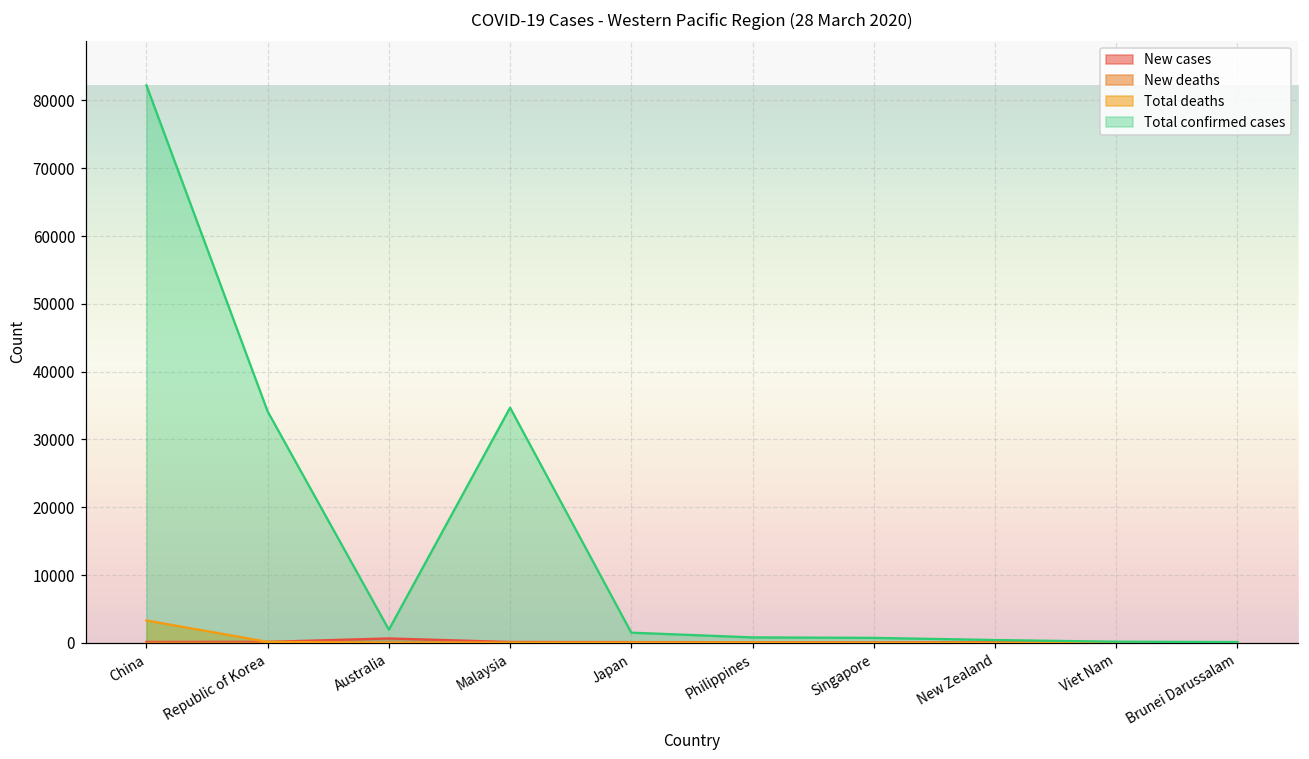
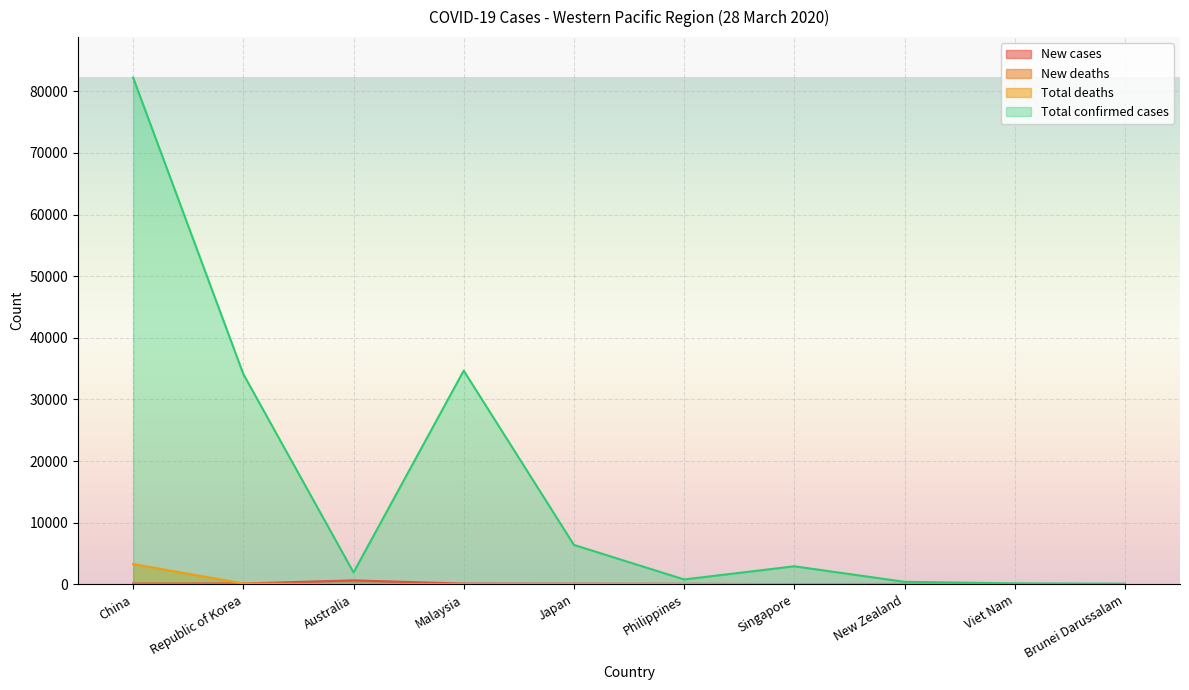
Total confirmed cases, Japan: 1000 -> 6000
Total confirmed cases, Singapore: 1000 -> 3000
